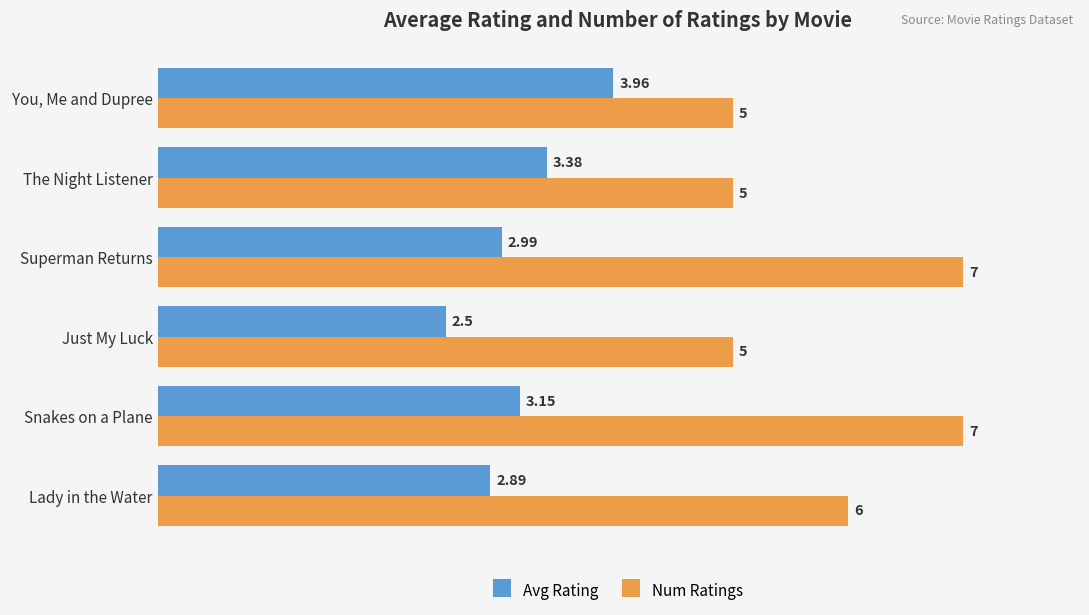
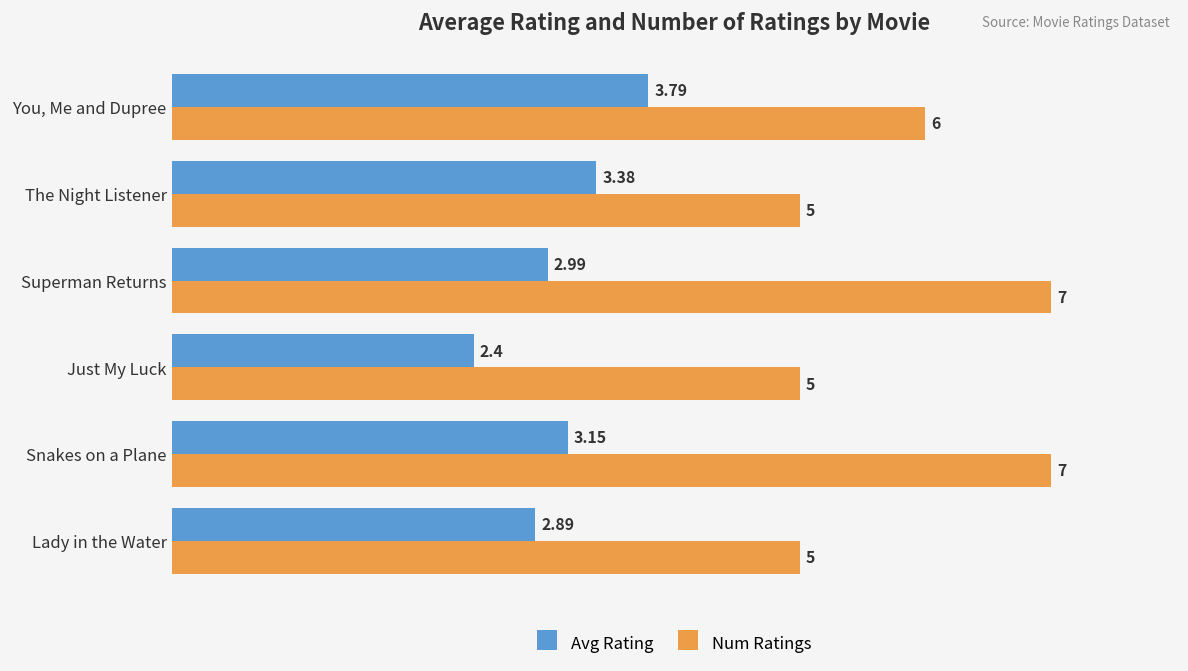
Avg Rating, You, Me and Dupree: 3.96 -> 3.79
Num Ratings, You, Me and Dupree: 5 -> 6
Avg Rating, Just My Luck: 2.5 -> 2.4
Num Ratings, Lady in the Water: 6 -> 5
